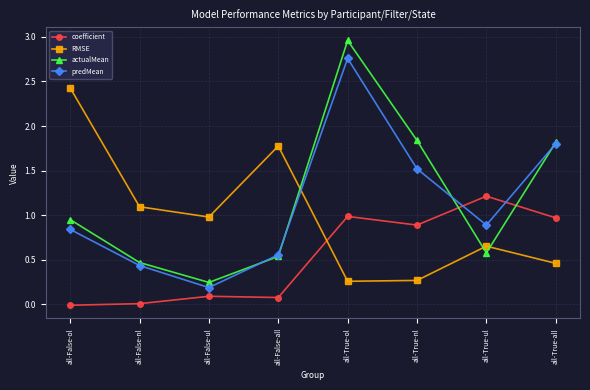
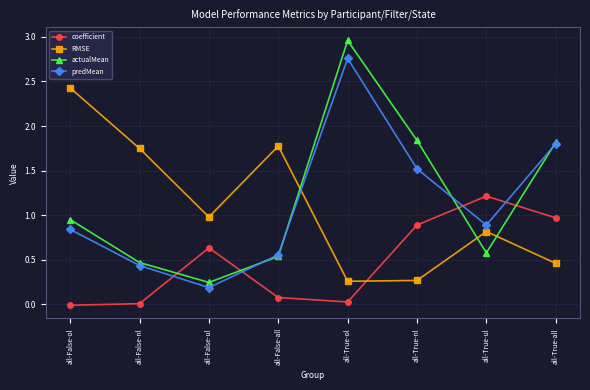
RMSE, all-False-nl: 1.1 -> 1.7
coefficient, all-False-ul: 0.1 -> 0.6
coefficient, all-True-ol: 1.0 -> 0.0
RMSE, all-True-ul: 0.7 -> 0.8
